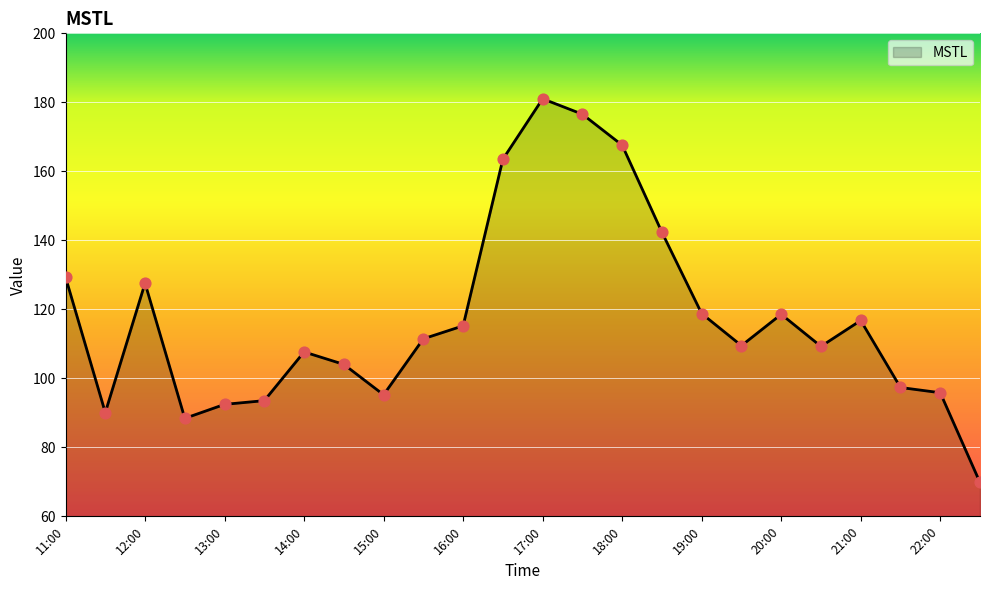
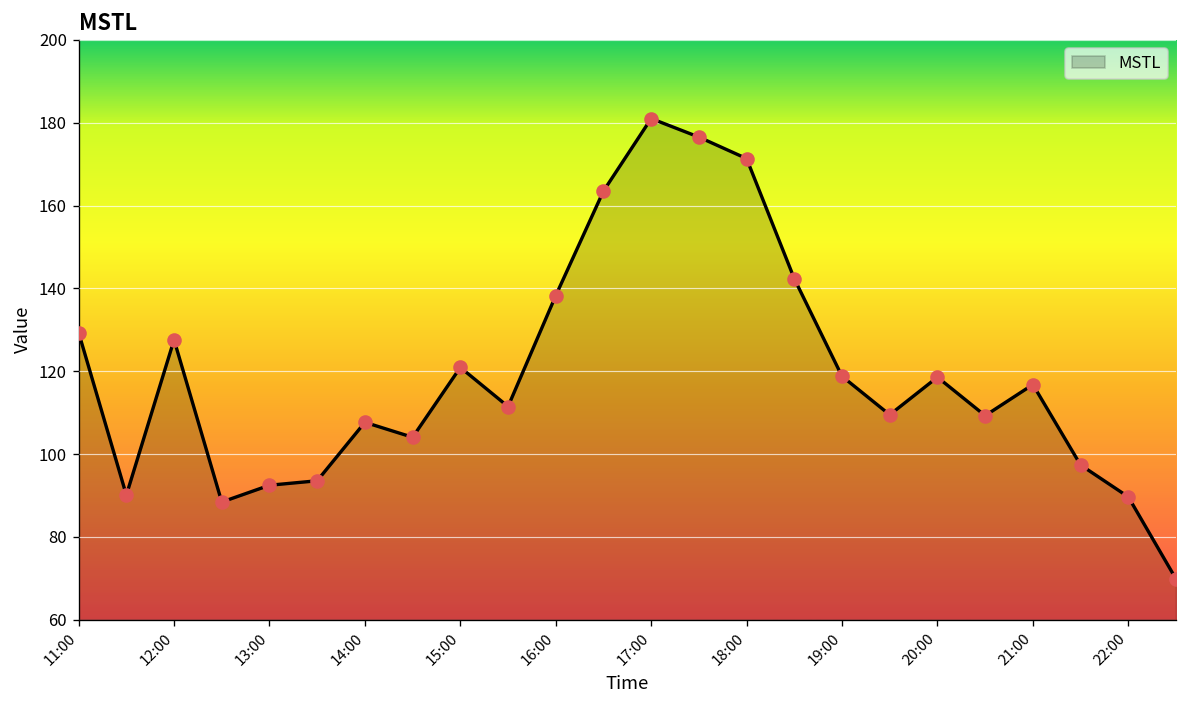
15:00: 95 -> 121
16:00: 115 -> 138
18:00: 168 -> 171
22:00: 96 -> 90
